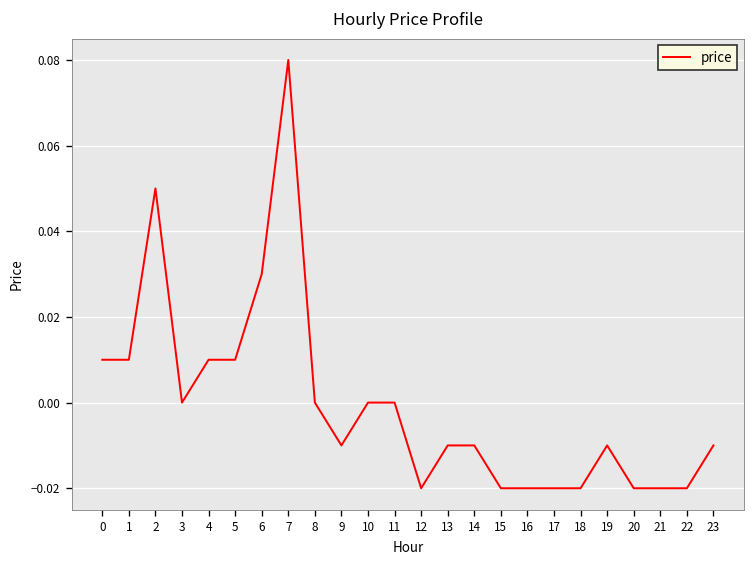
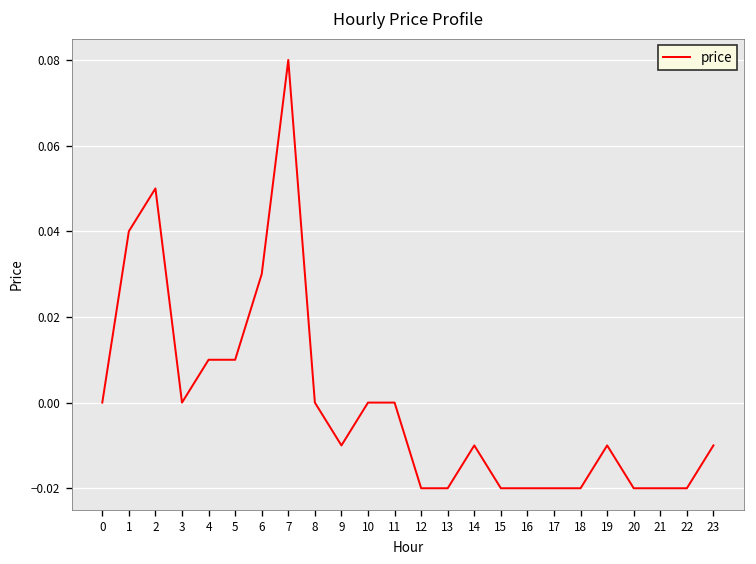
0: 0.01 -> 0.00
1: 0.01 -> 0.04
13: -0.01 -> -0.02
